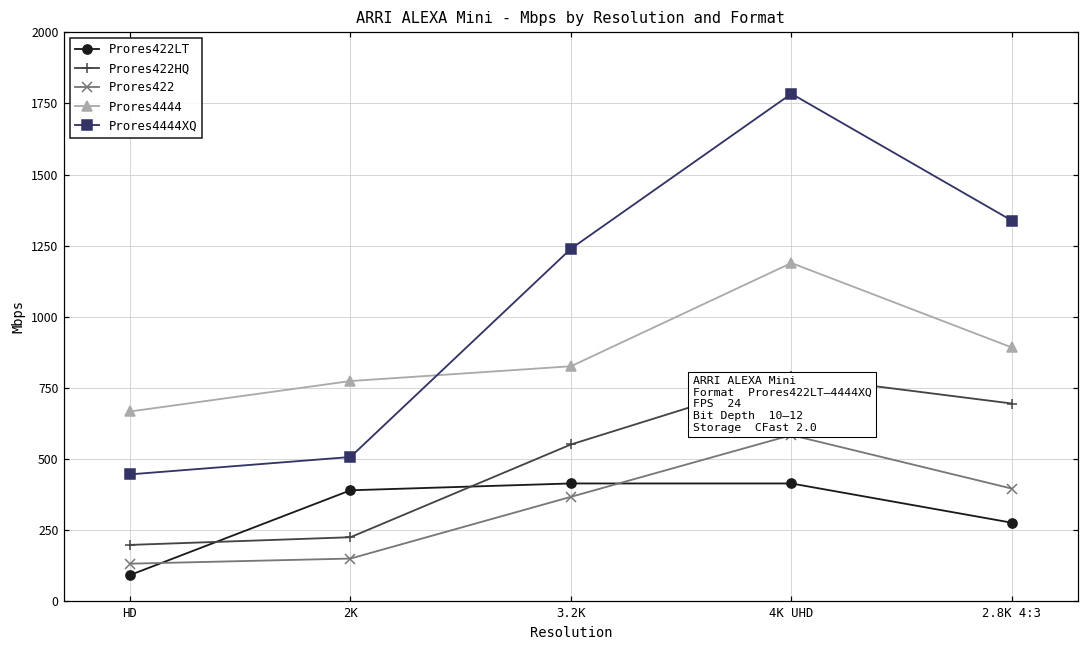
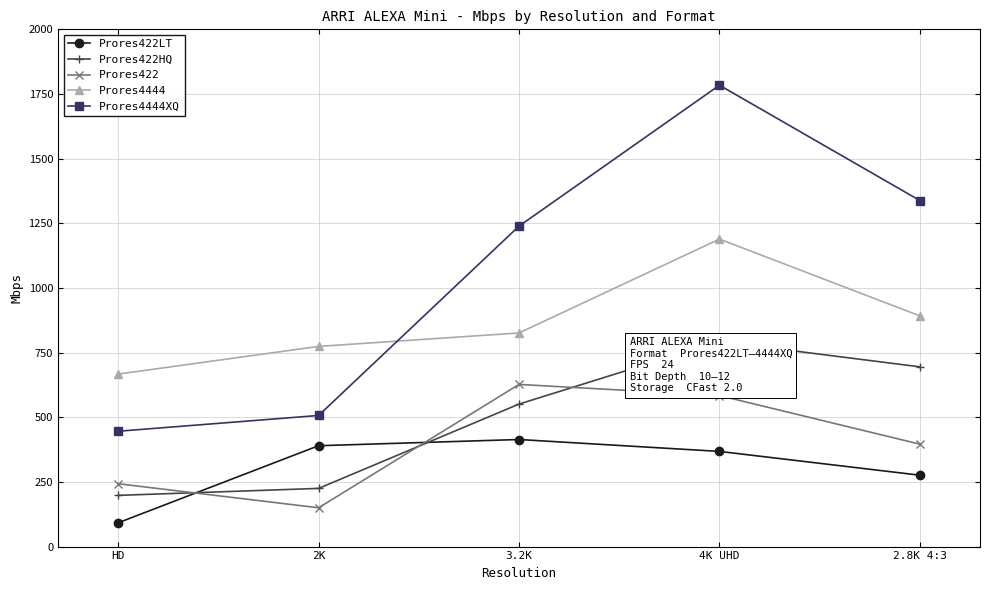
Prores422, HD: 130 -> 240
Prores422, 3.2K: 370 -> 630
Prores422LT, 4K UHD: 410 -> 370
